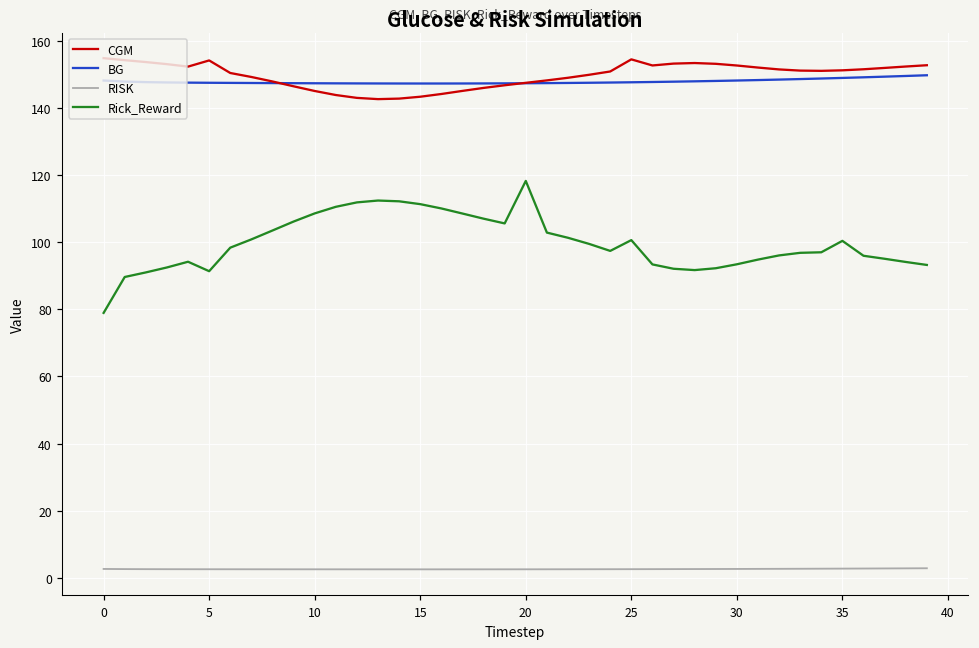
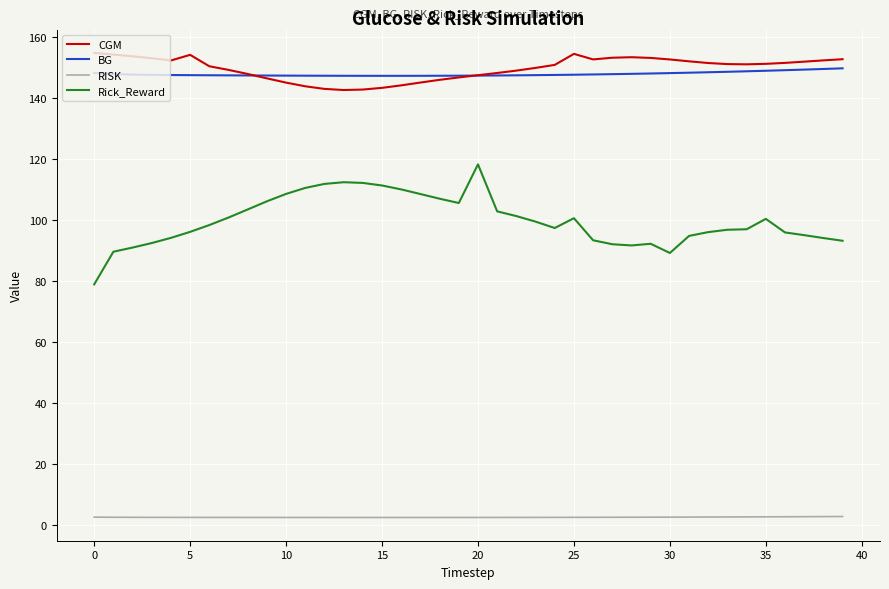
Rick_Reward, 5: 91 -> 96
Rick_Reward, 30: 93 -> 89
